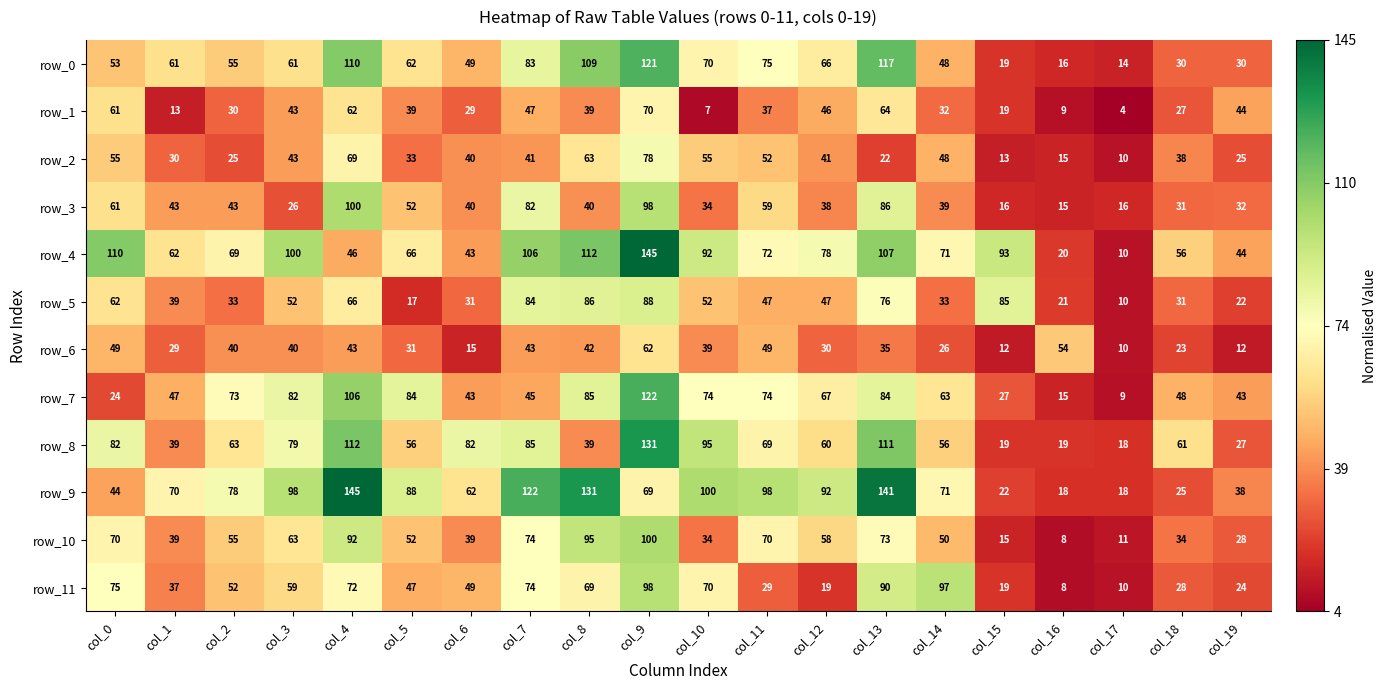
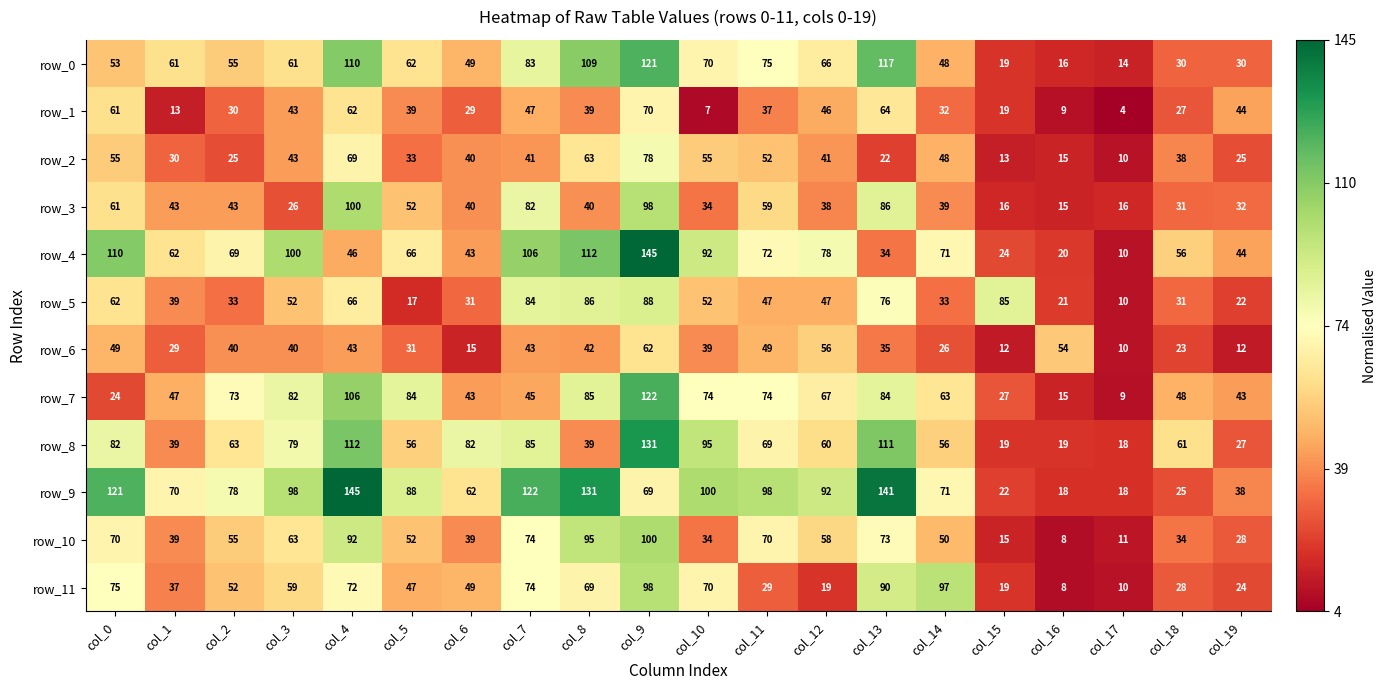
row_4, col_13: 107 -> 34
row_4, col_15: 93 -> 24
row_6, col_12: 30 -> 56
row_9, col_0: 44 -> 121
